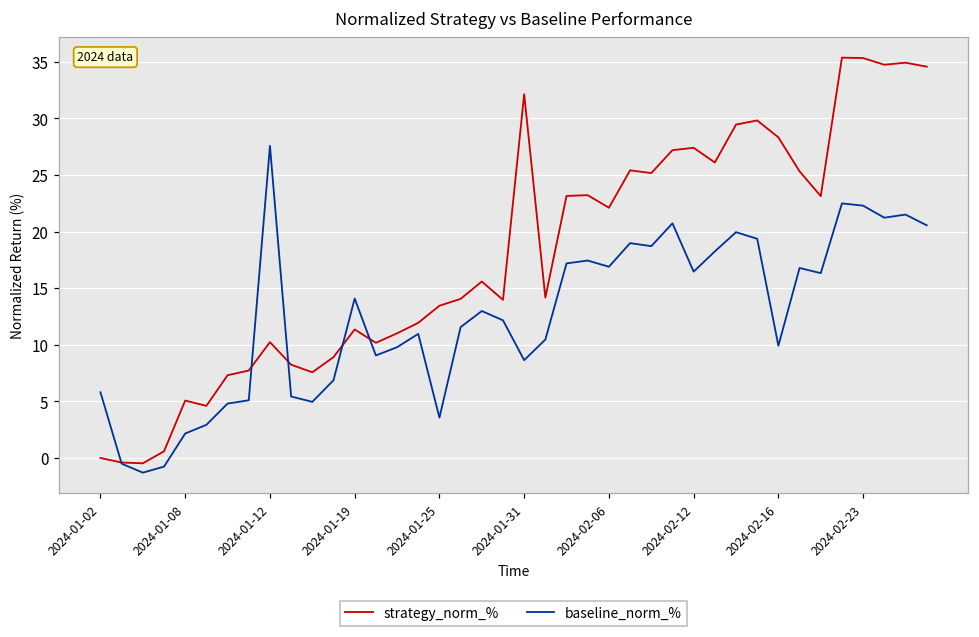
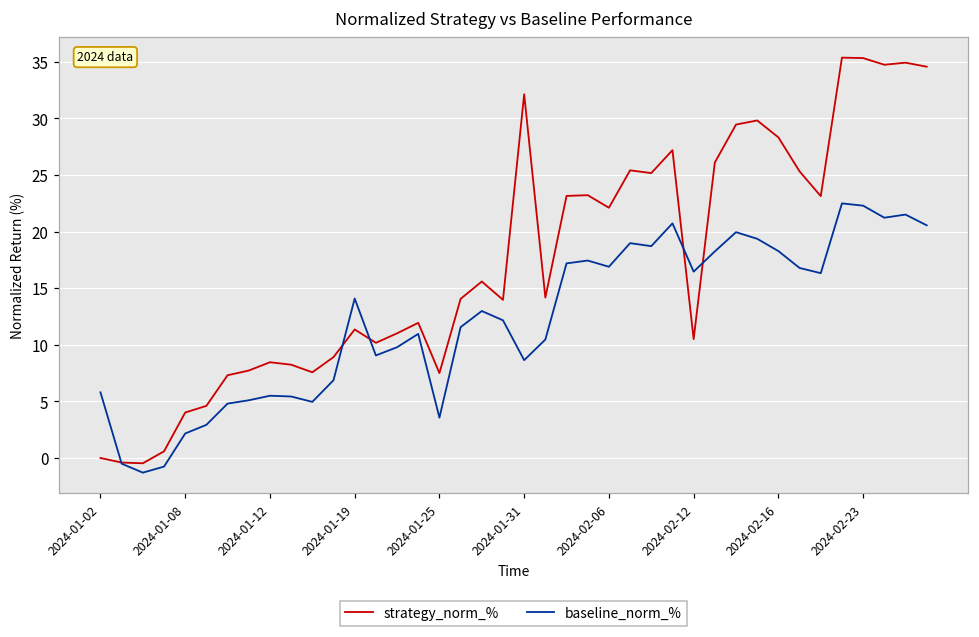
strategy_norm_%, 2024-01-08: 5.1 -> 4.0
strategy_norm_%, 2024-01-12: 10.2 -> 8.5
baseline_norm_%, 2024-01-12: 27.6 -> 5.5
strategy_norm_%, 2024-01-25: 13.5 -> 7.5
strategy_norm_%, 2024-02-12: 27.4 -> 10.5
baseline_norm_%, 2024-02-16: 9.9 -> 18.3
